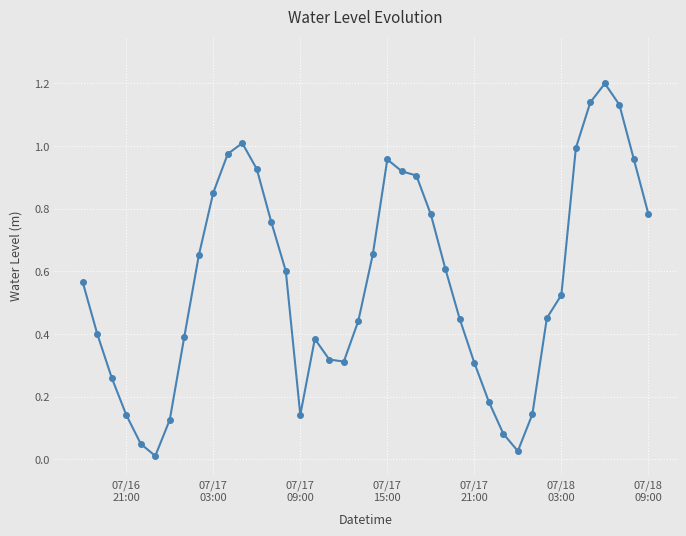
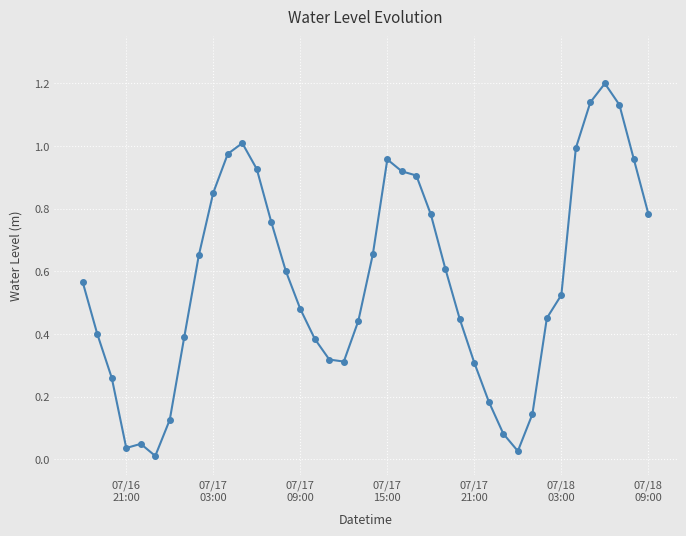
07/16 21:00: 0.14 -> 0.04
07/17 09:00: 0.14 -> 0.48
